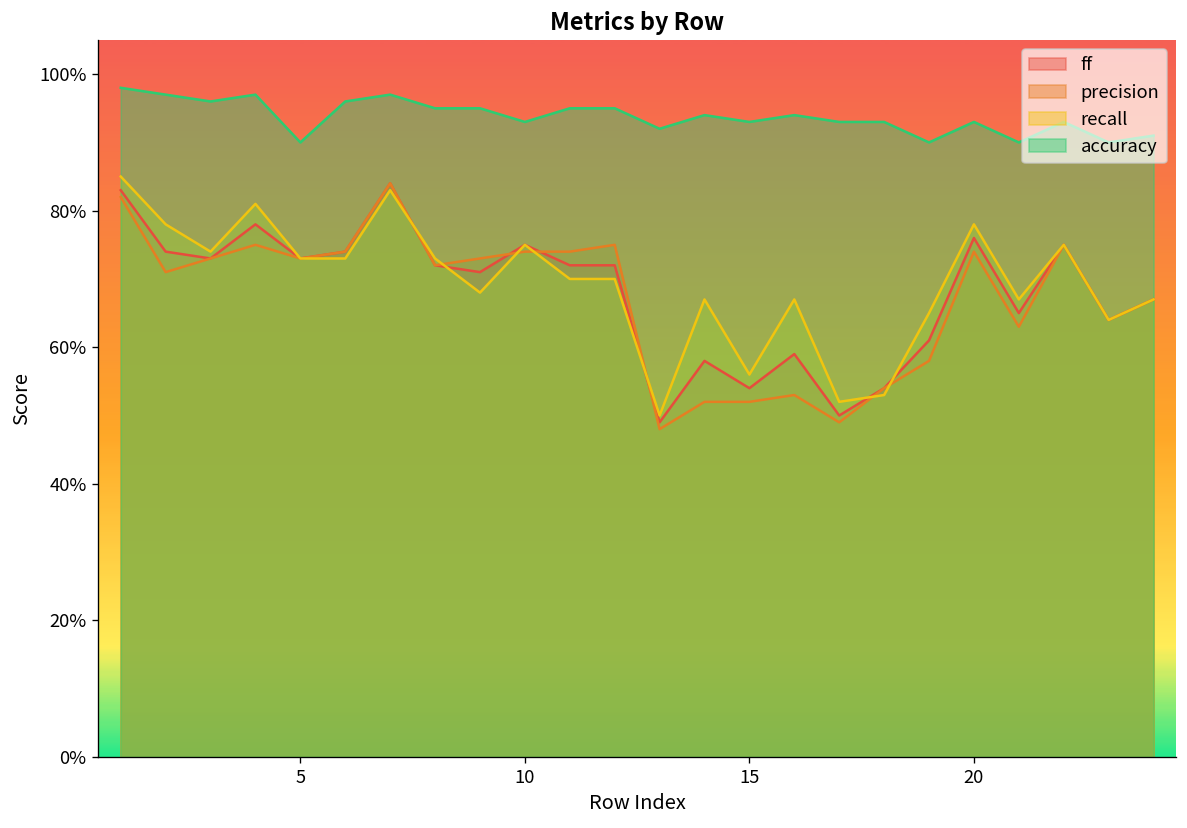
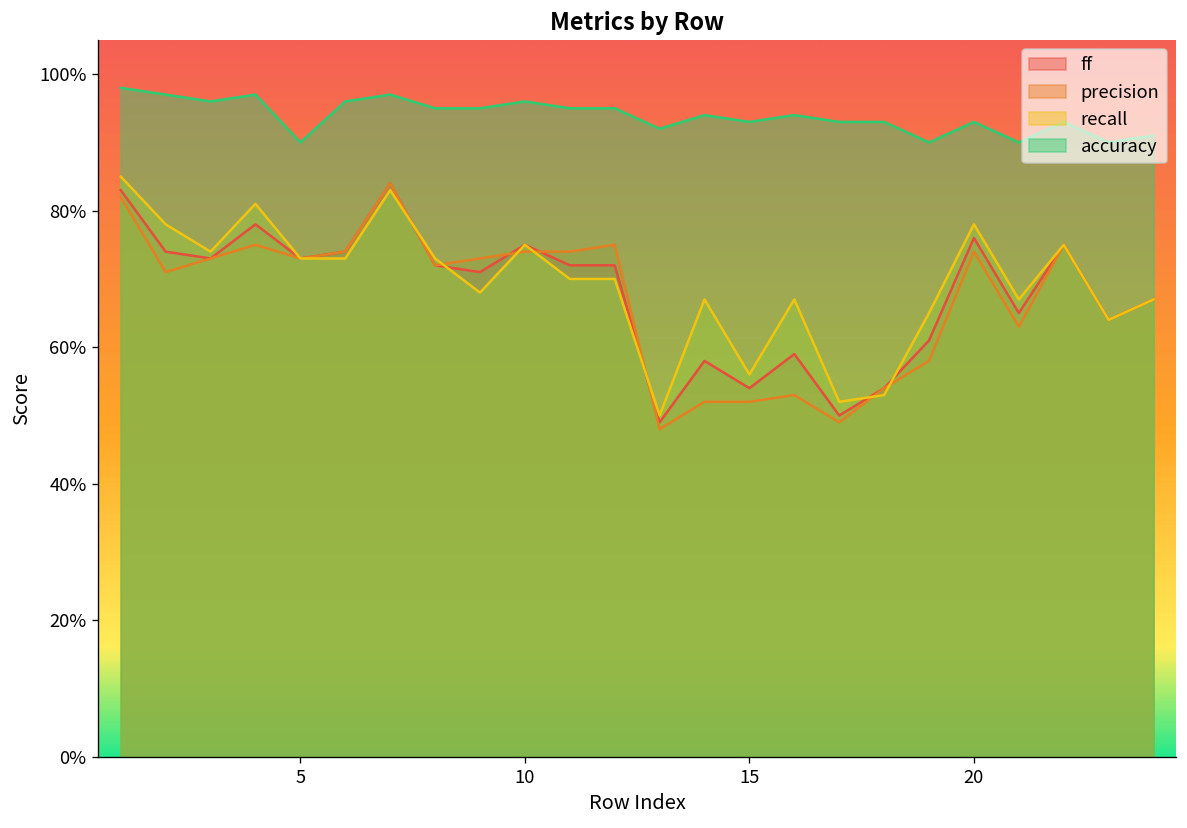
accuracy, 10: 93% -> 96%
